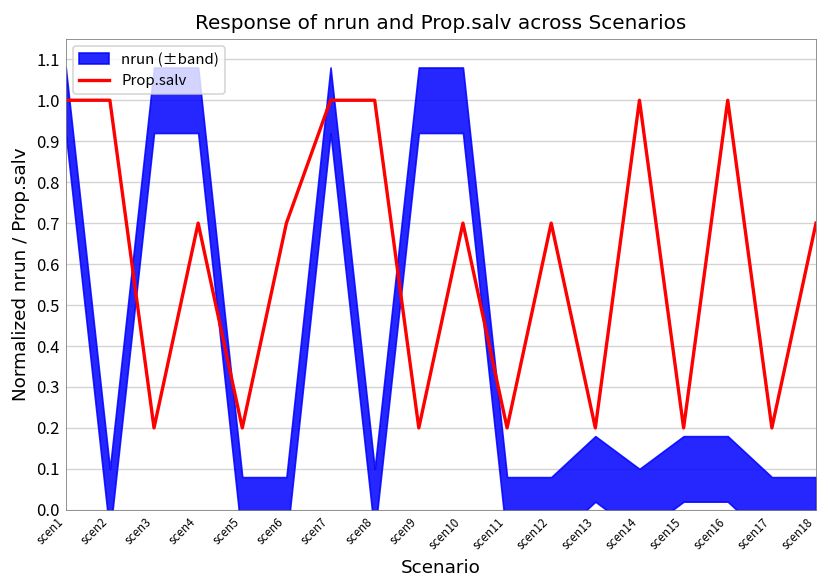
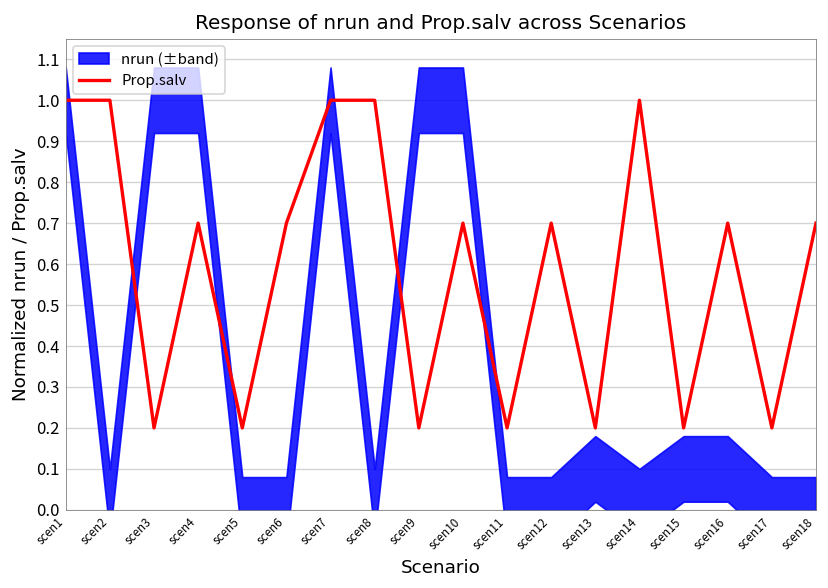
Prop.salv, scen16: 1.0 -> 0.7
